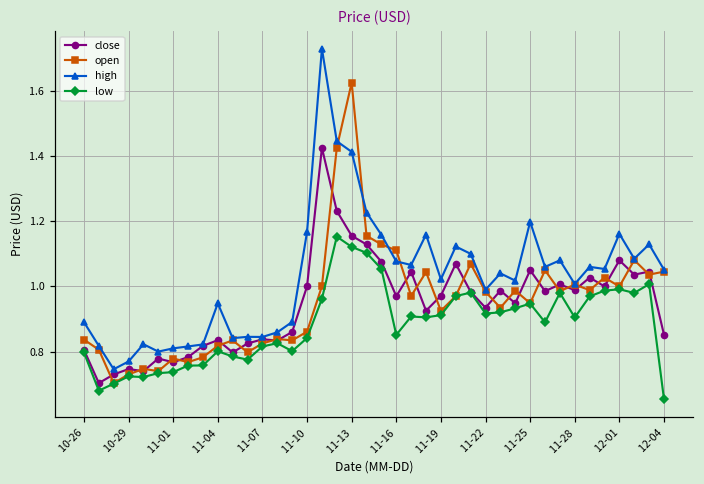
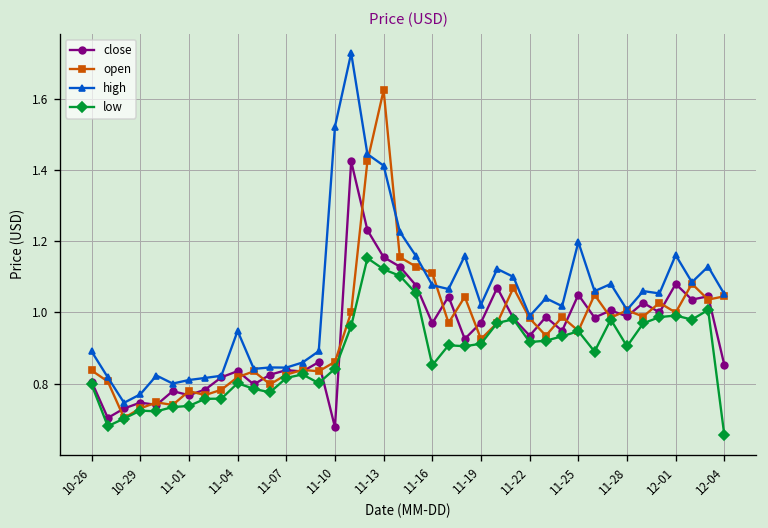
close, 11-10: 1.00 -> 0.68
high, 11-10: 1.17 -> 1.52
